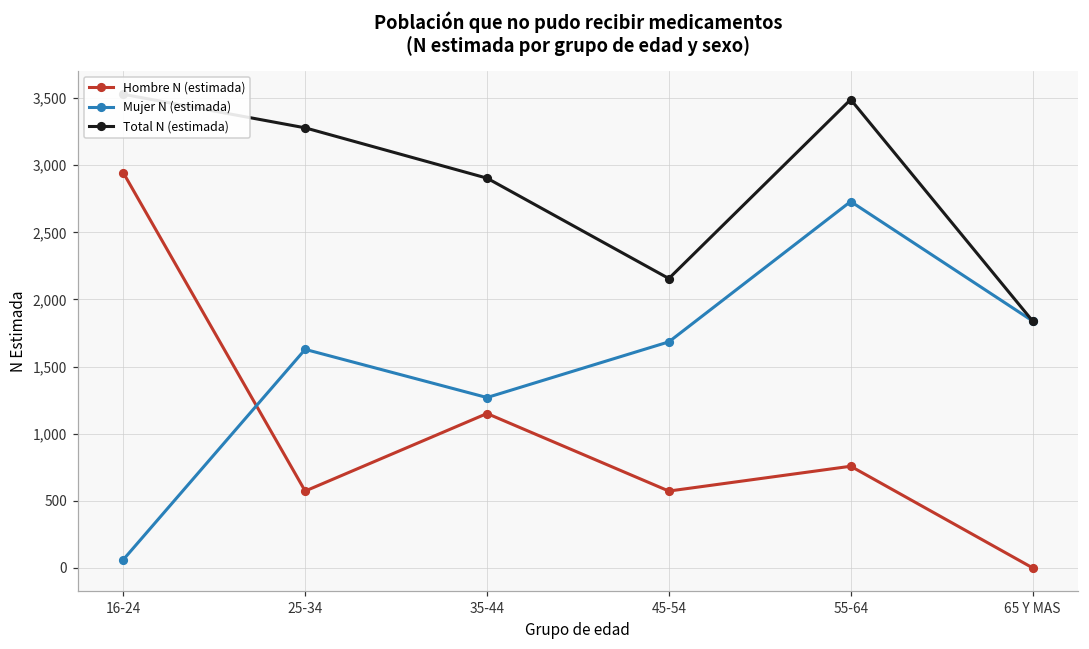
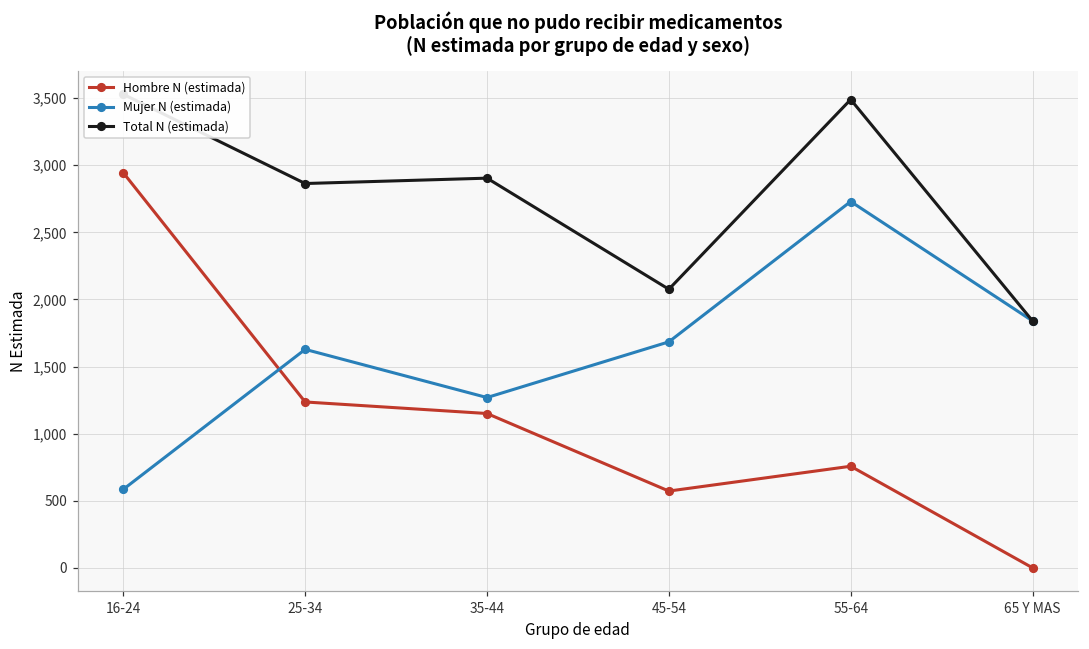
Mujer N (estimada), 16-24: 60 -> 590
Hombre N (estimada), 25-34: 570 -> 1,240
Total N (estimada), 25-34: 3,280 -> 2,860
Total N (estimada), 45-54: 2,160 -> 2,080
